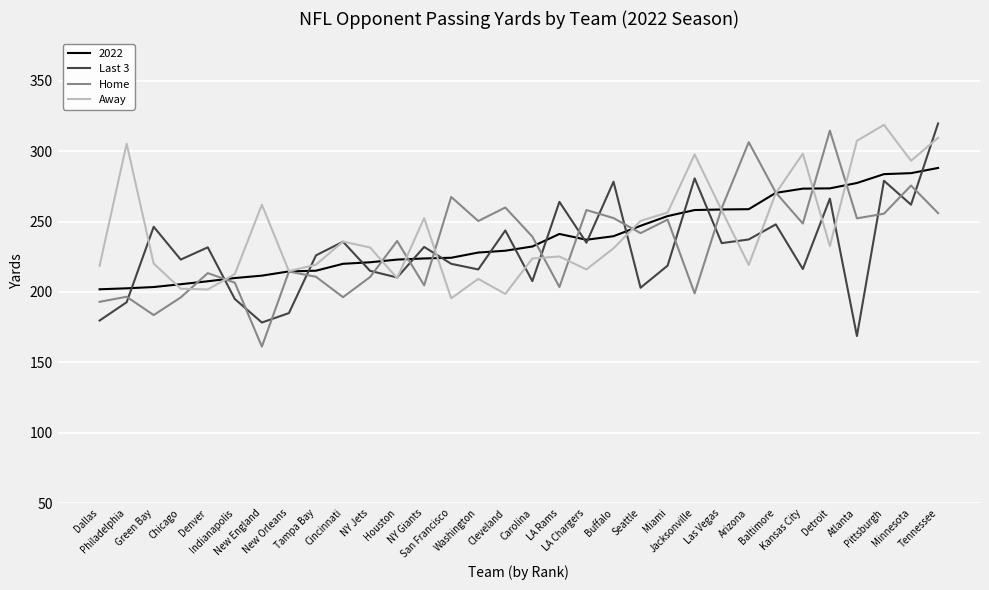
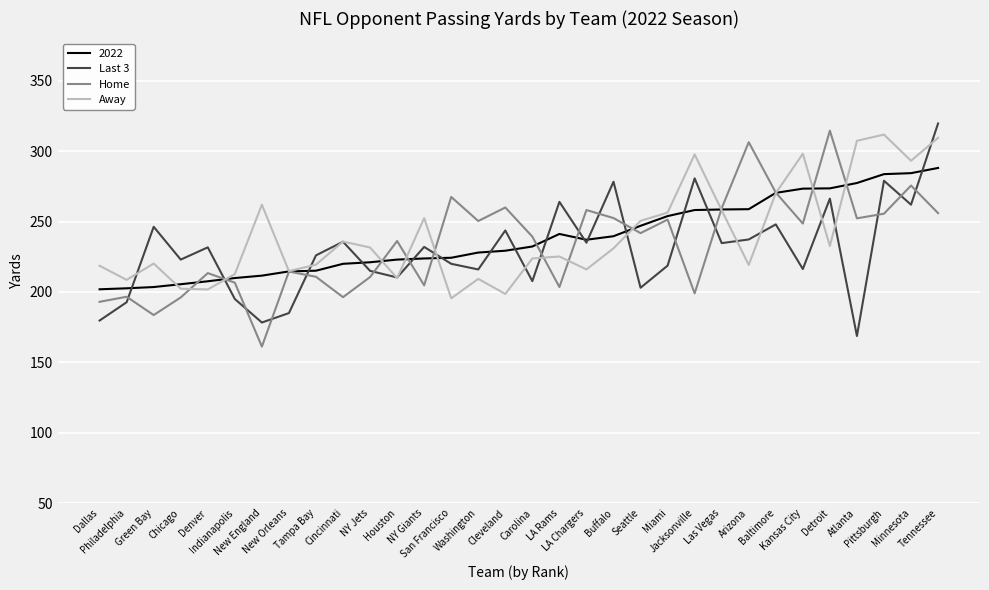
Away, Philadelphia: 305 -> 209
Away, Pittsburgh: 319 -> 312
